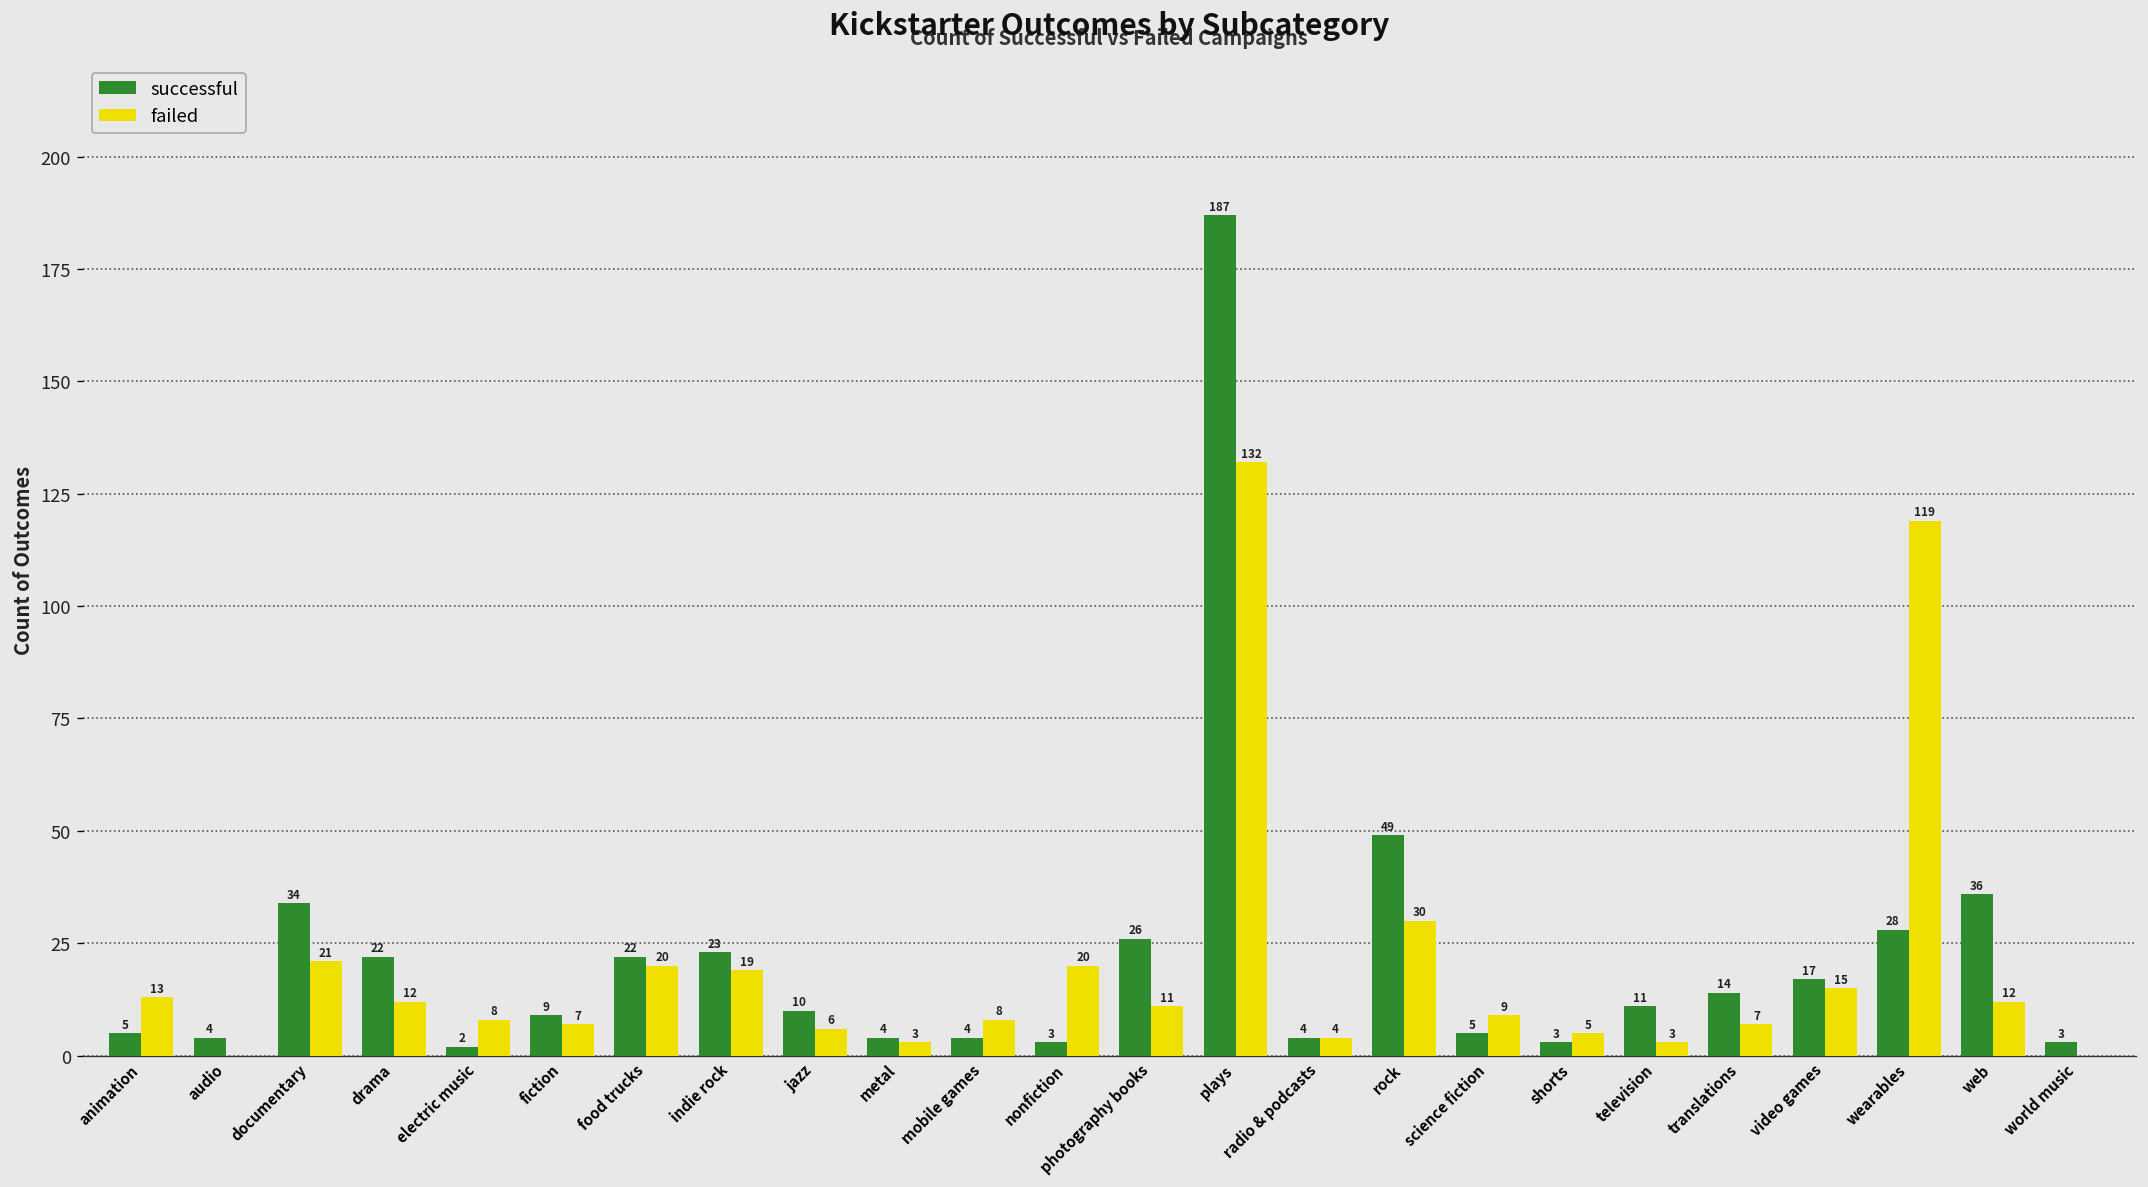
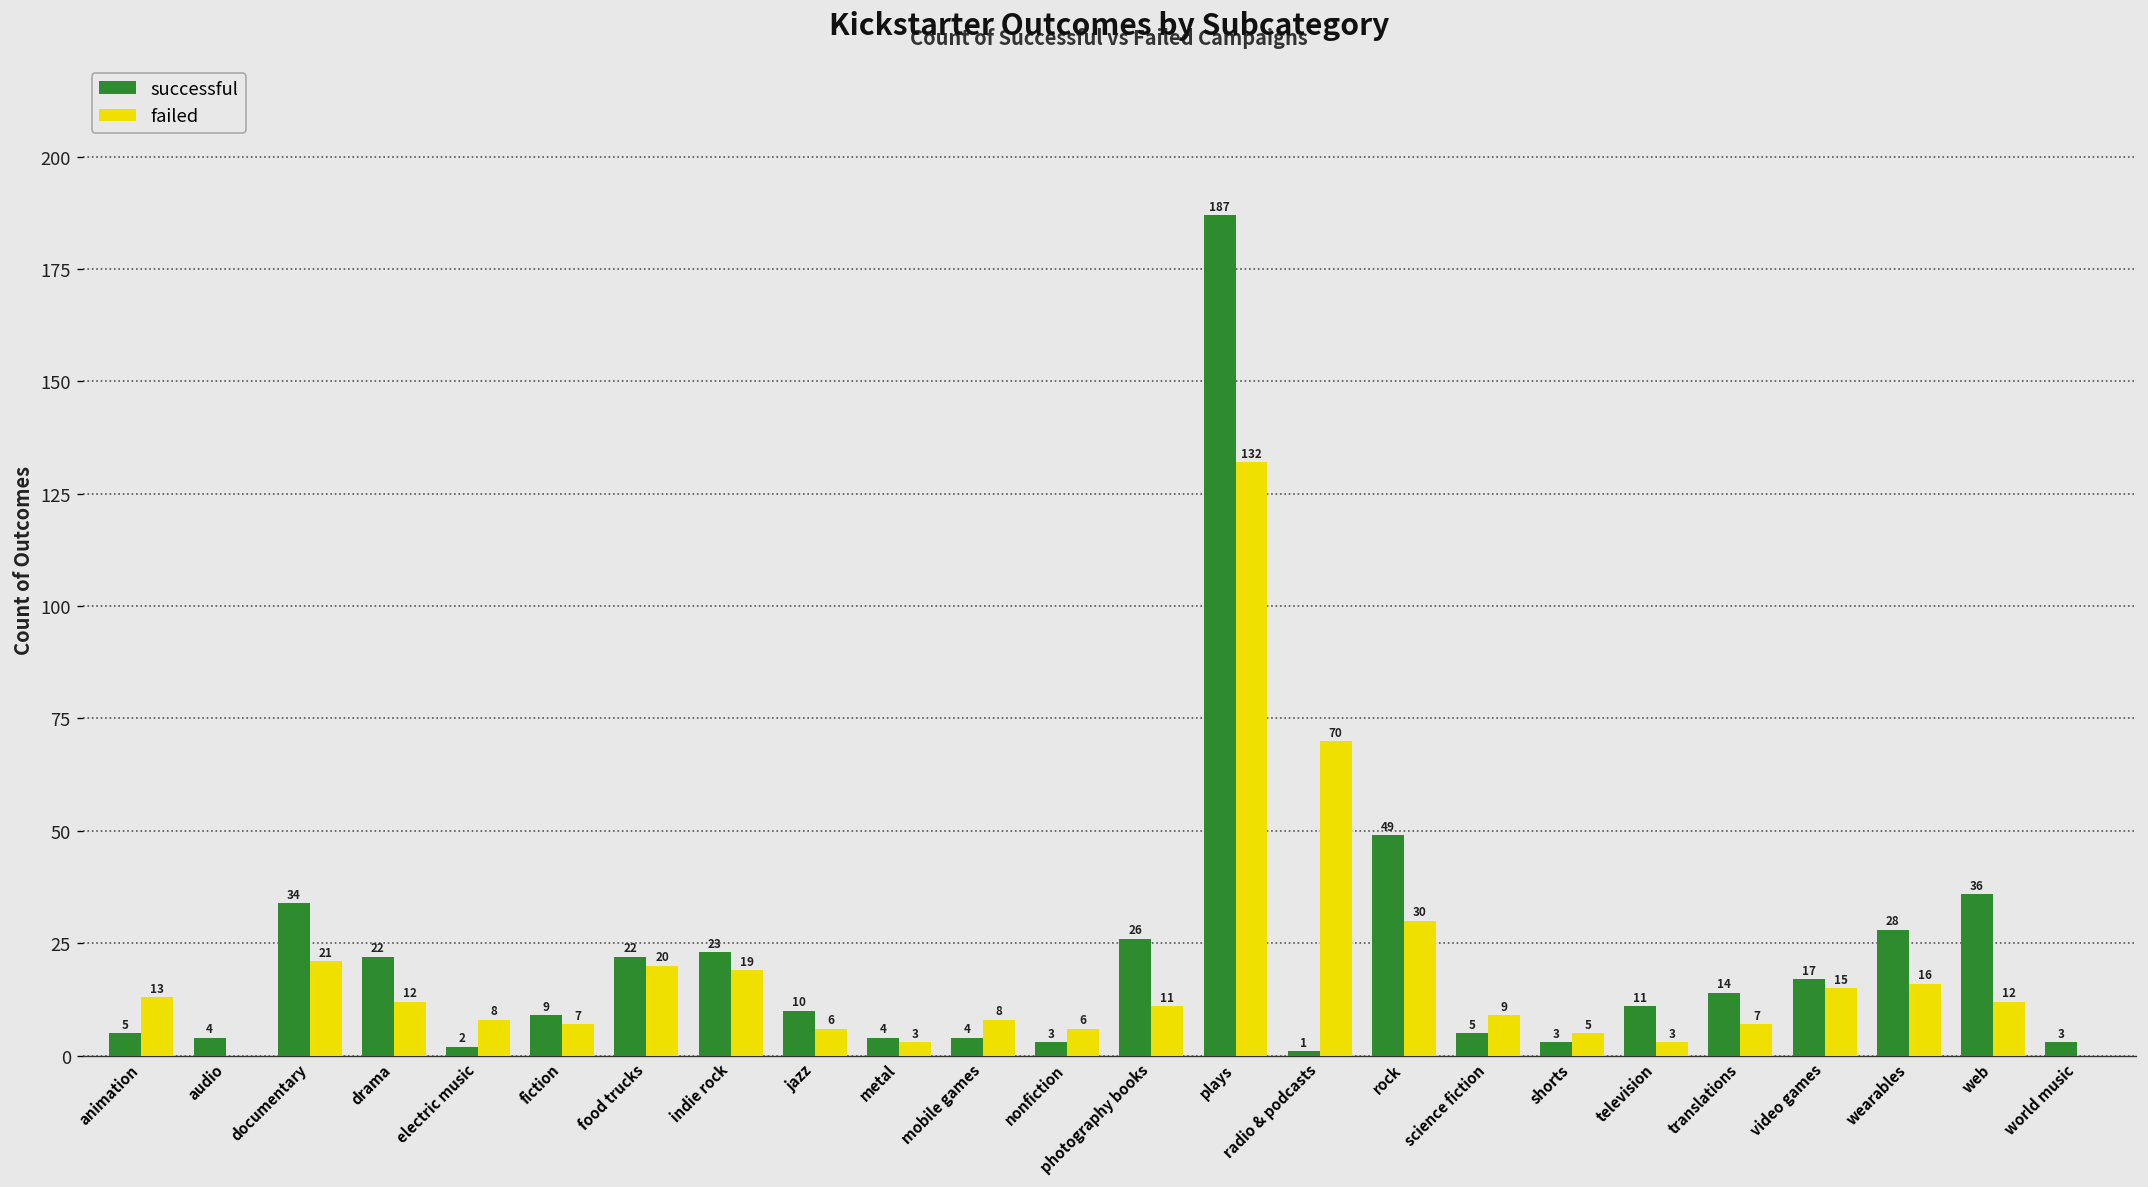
failed, nonfiction: 20 -> 6
successful, radio & podcasts: 4 -> 1
failed, radio & podcasts: 4 -> 70
failed, wearables: 119 -> 16
